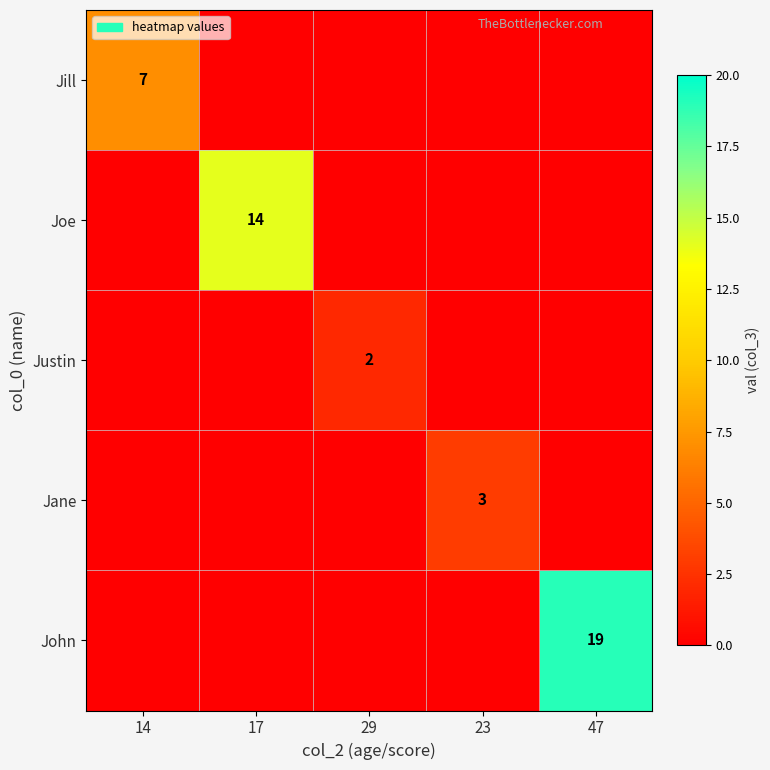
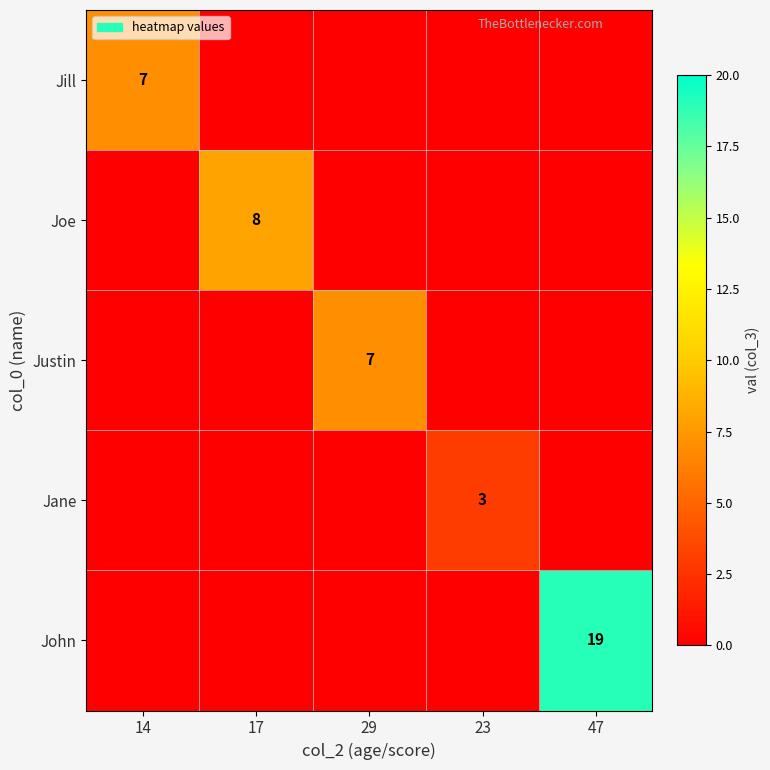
Joe, 17: 14 -> 8
Justin, 29: 2 -> 7
